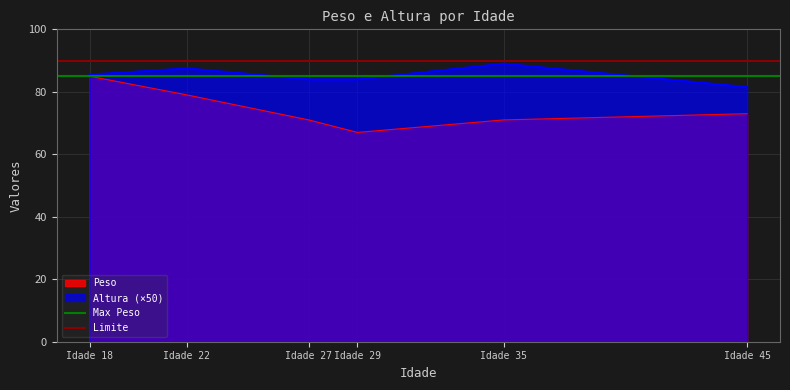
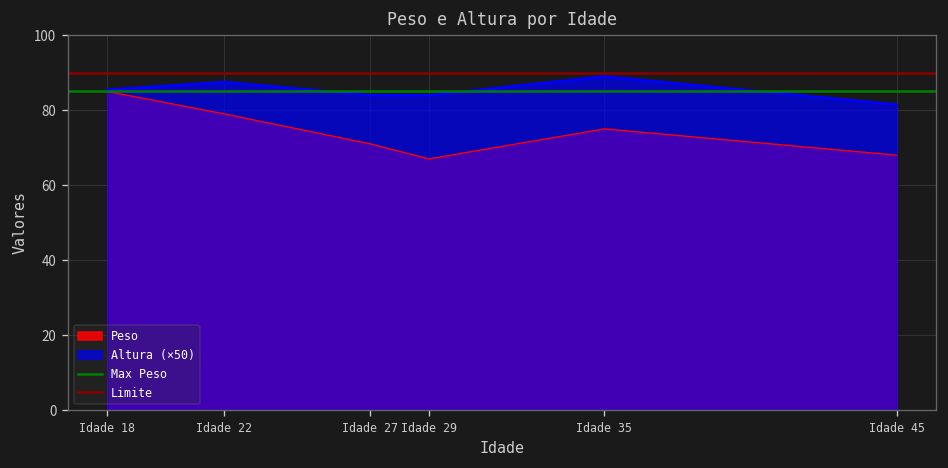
Peso, Idade 35: 71 -> 75
Peso, Idade 45: 73 -> 68
